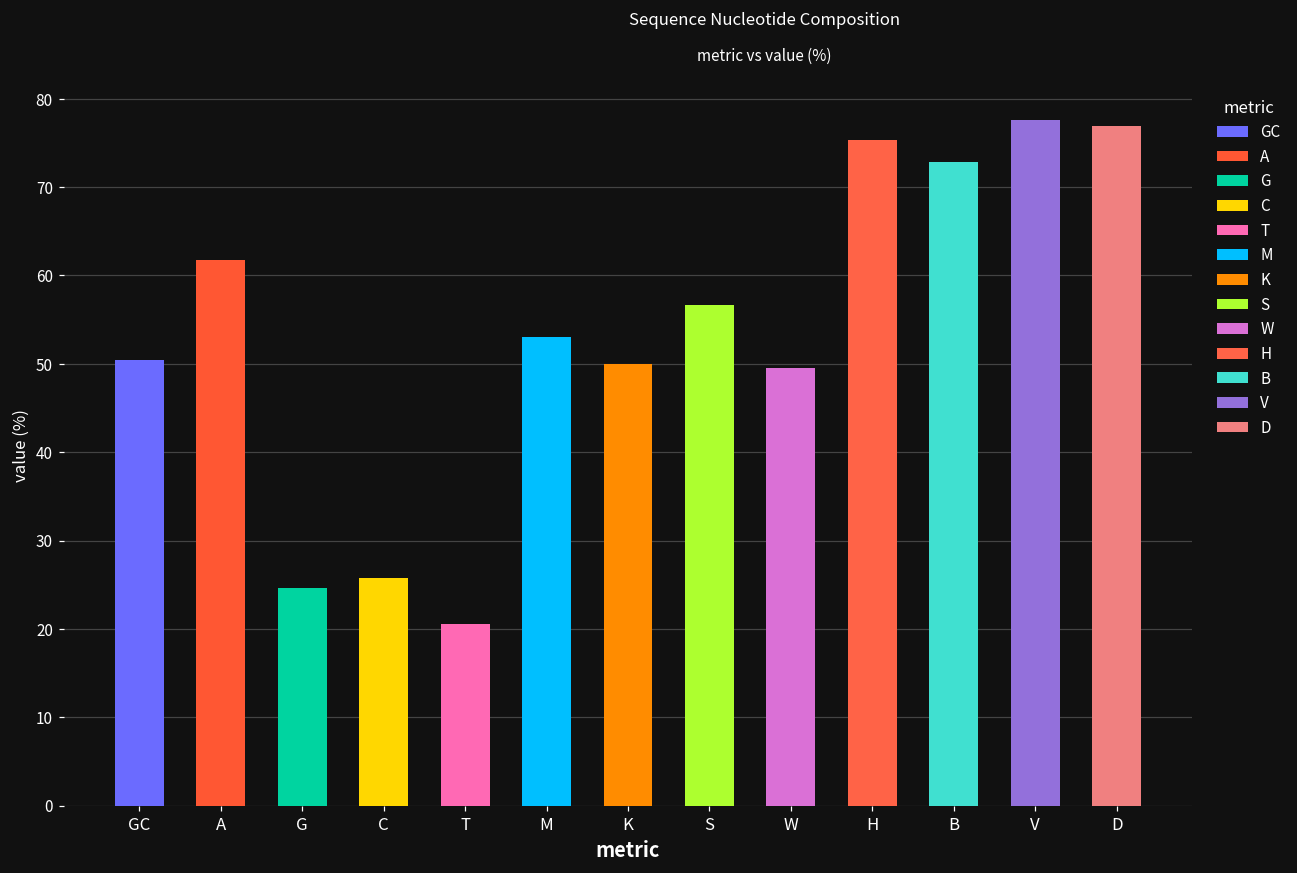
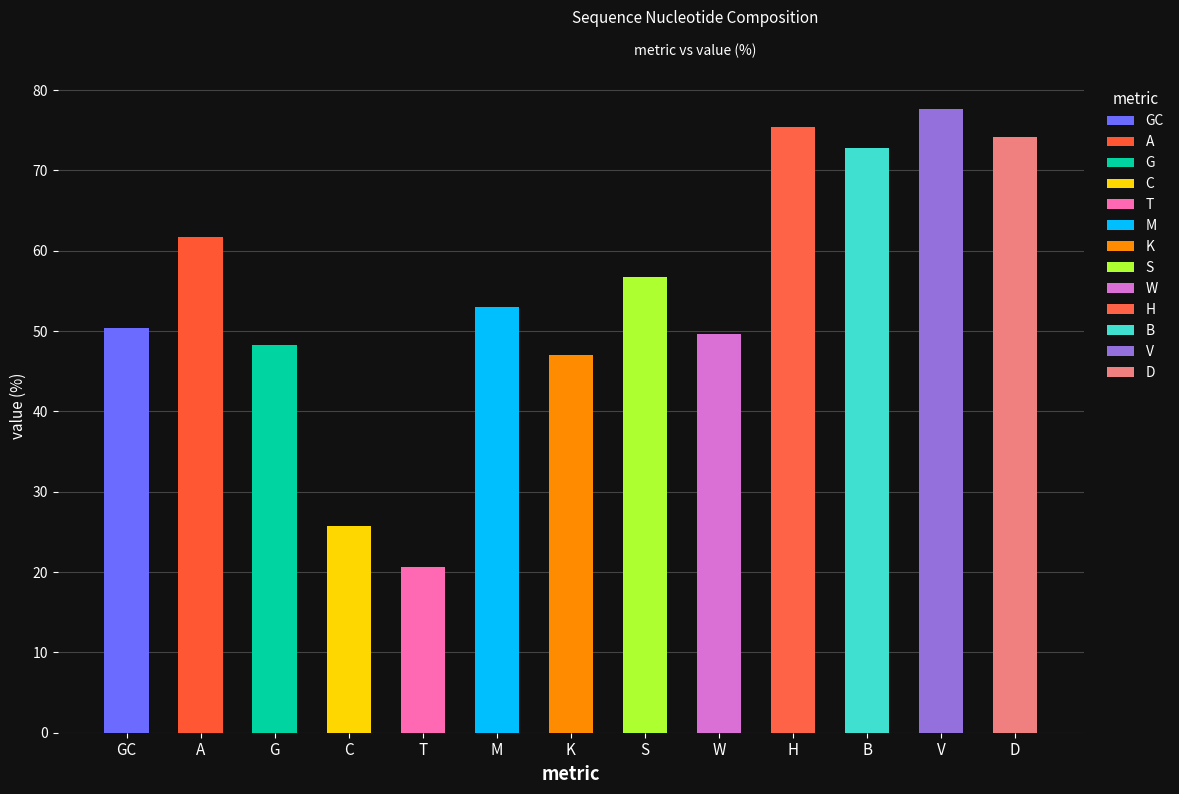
G: 25 -> 48
K: 50 -> 47
D: 77 -> 74
